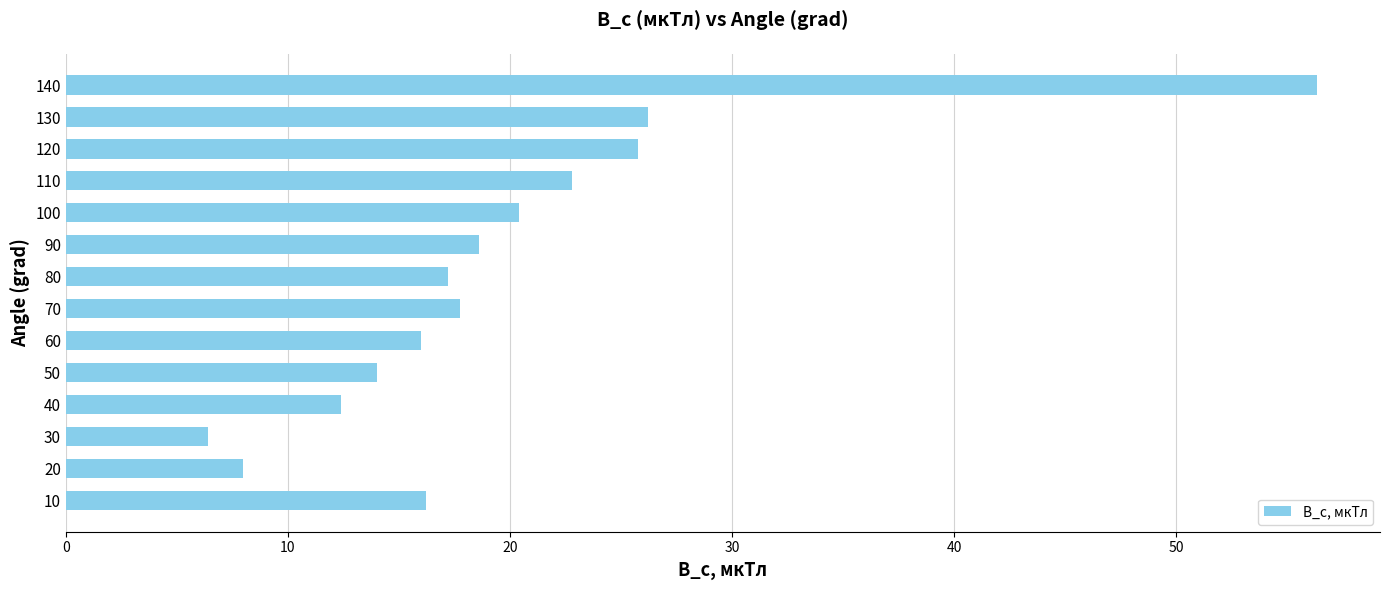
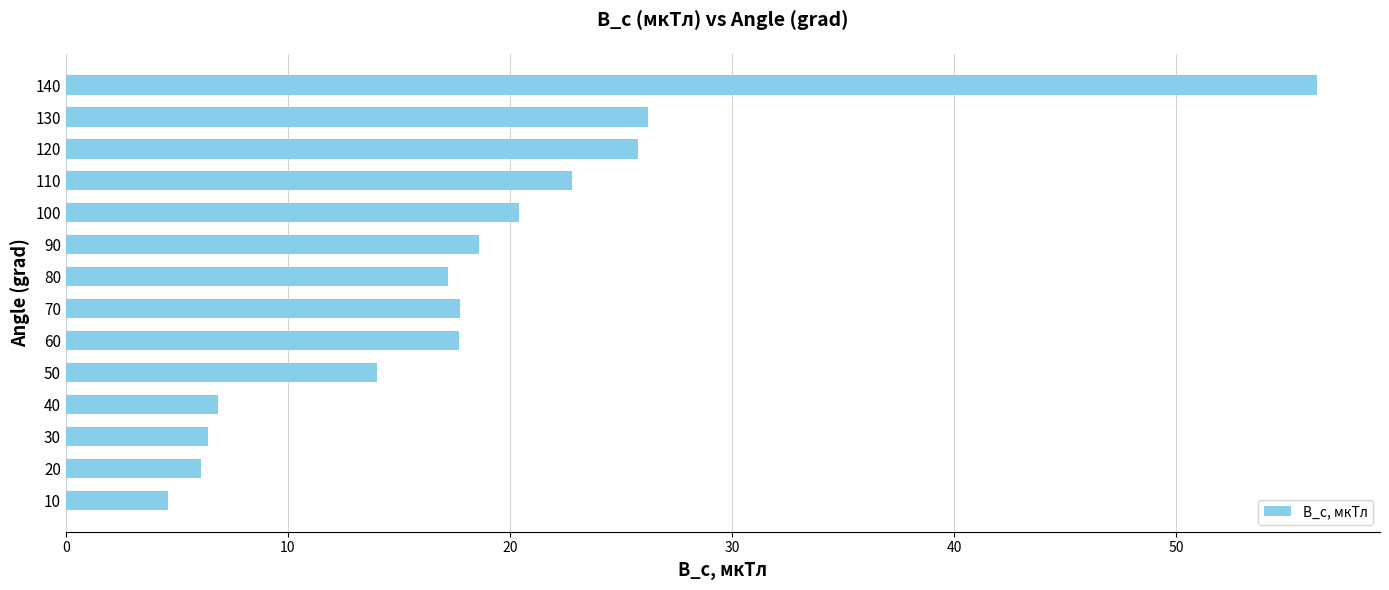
60: 16.0 -> 17.7
40: 12.4 -> 6.8
20: 8.0 -> 6.1
10: 16.2 -> 4.6
